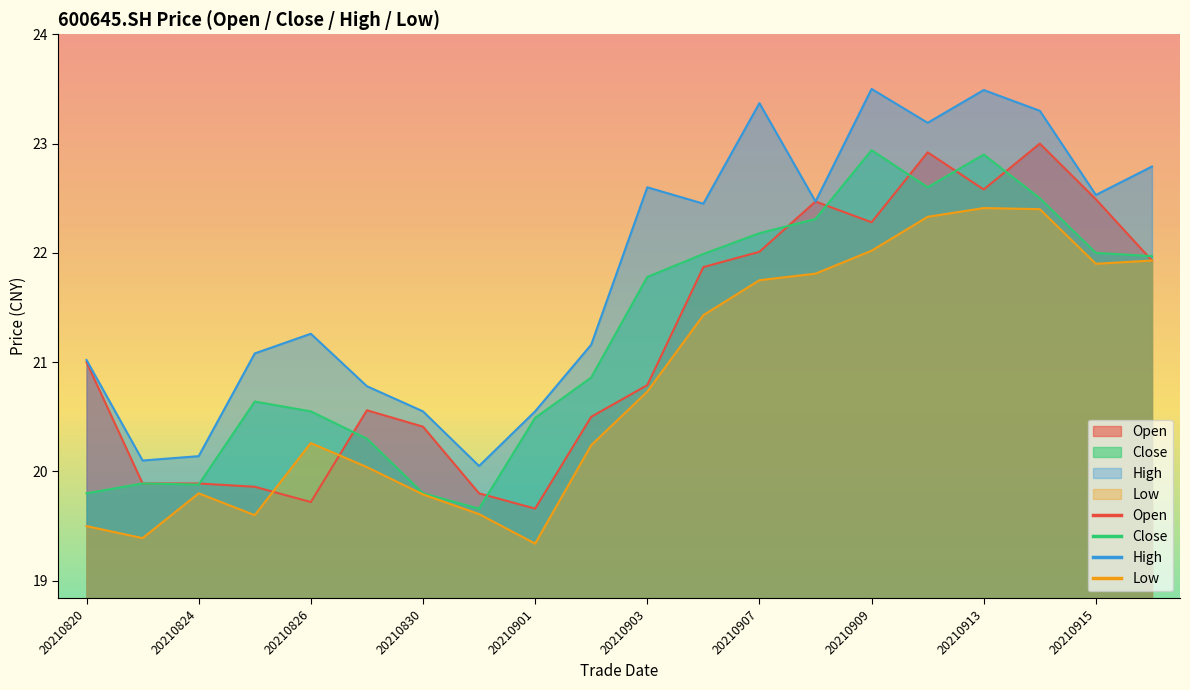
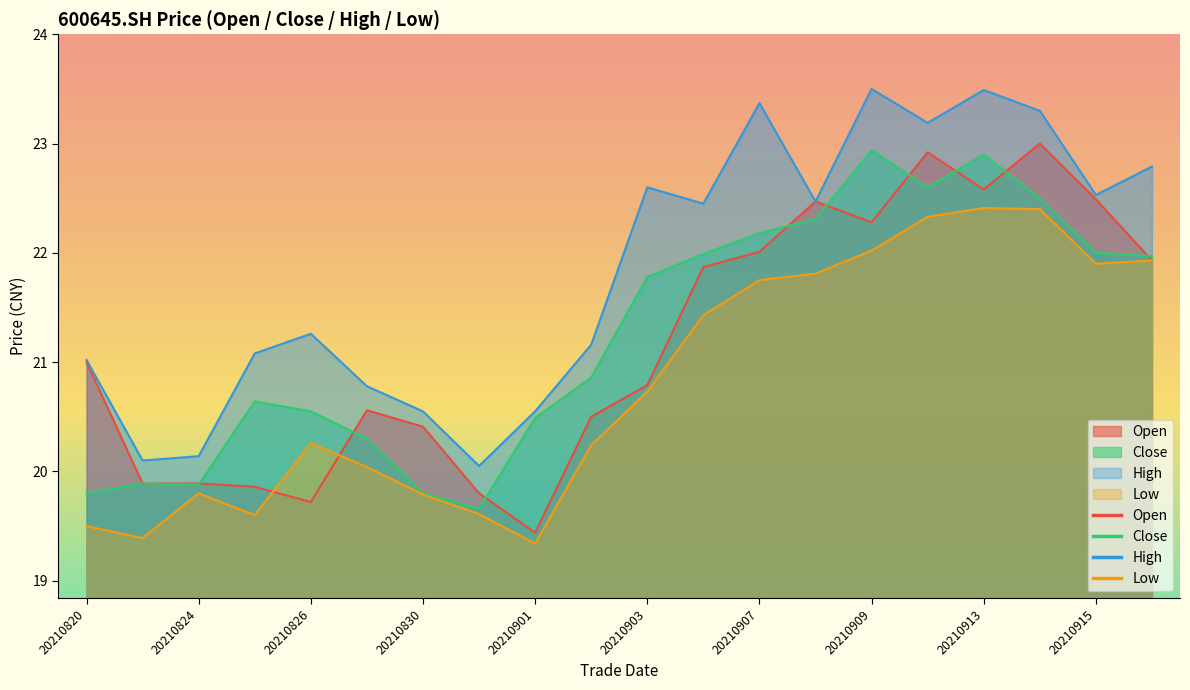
Open, 20210901: 19.66 -> 19.44
